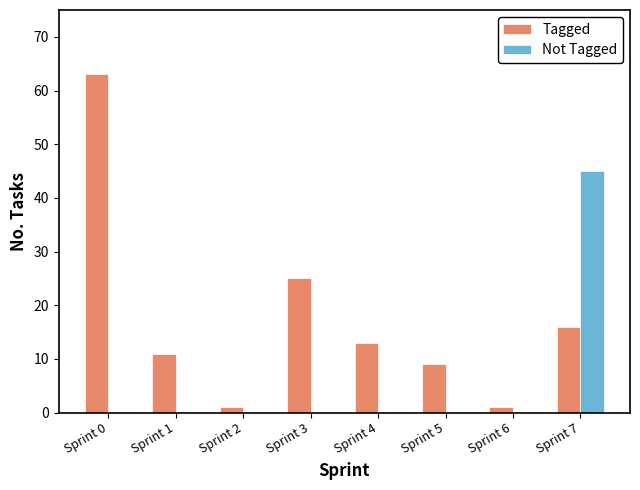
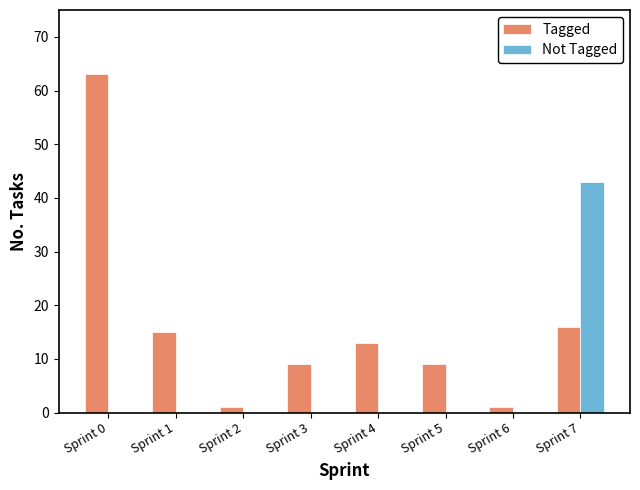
Tagged, Sprint 1: 11 -> 15
Tagged, Sprint 3: 25 -> 9
Not Tagged, Sprint 7: 45 -> 43
